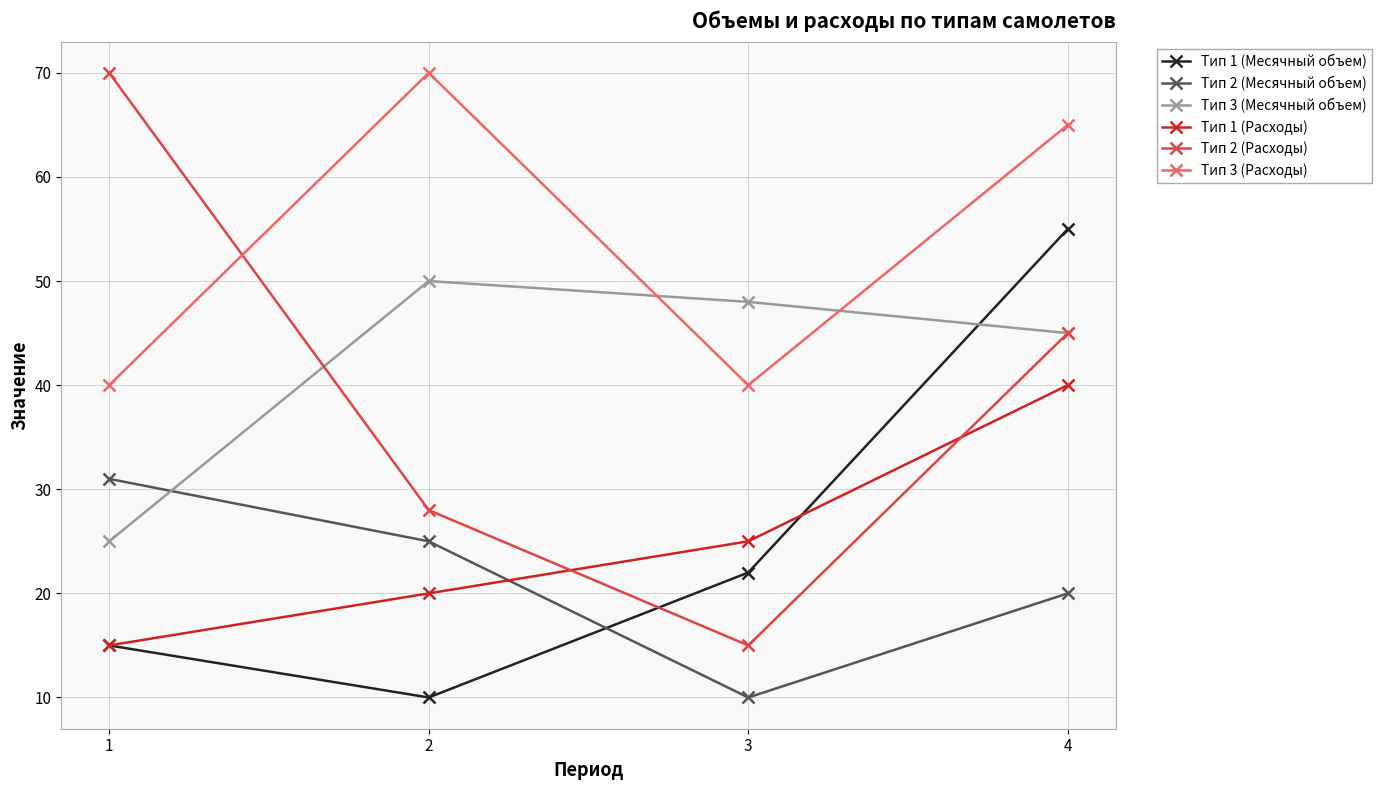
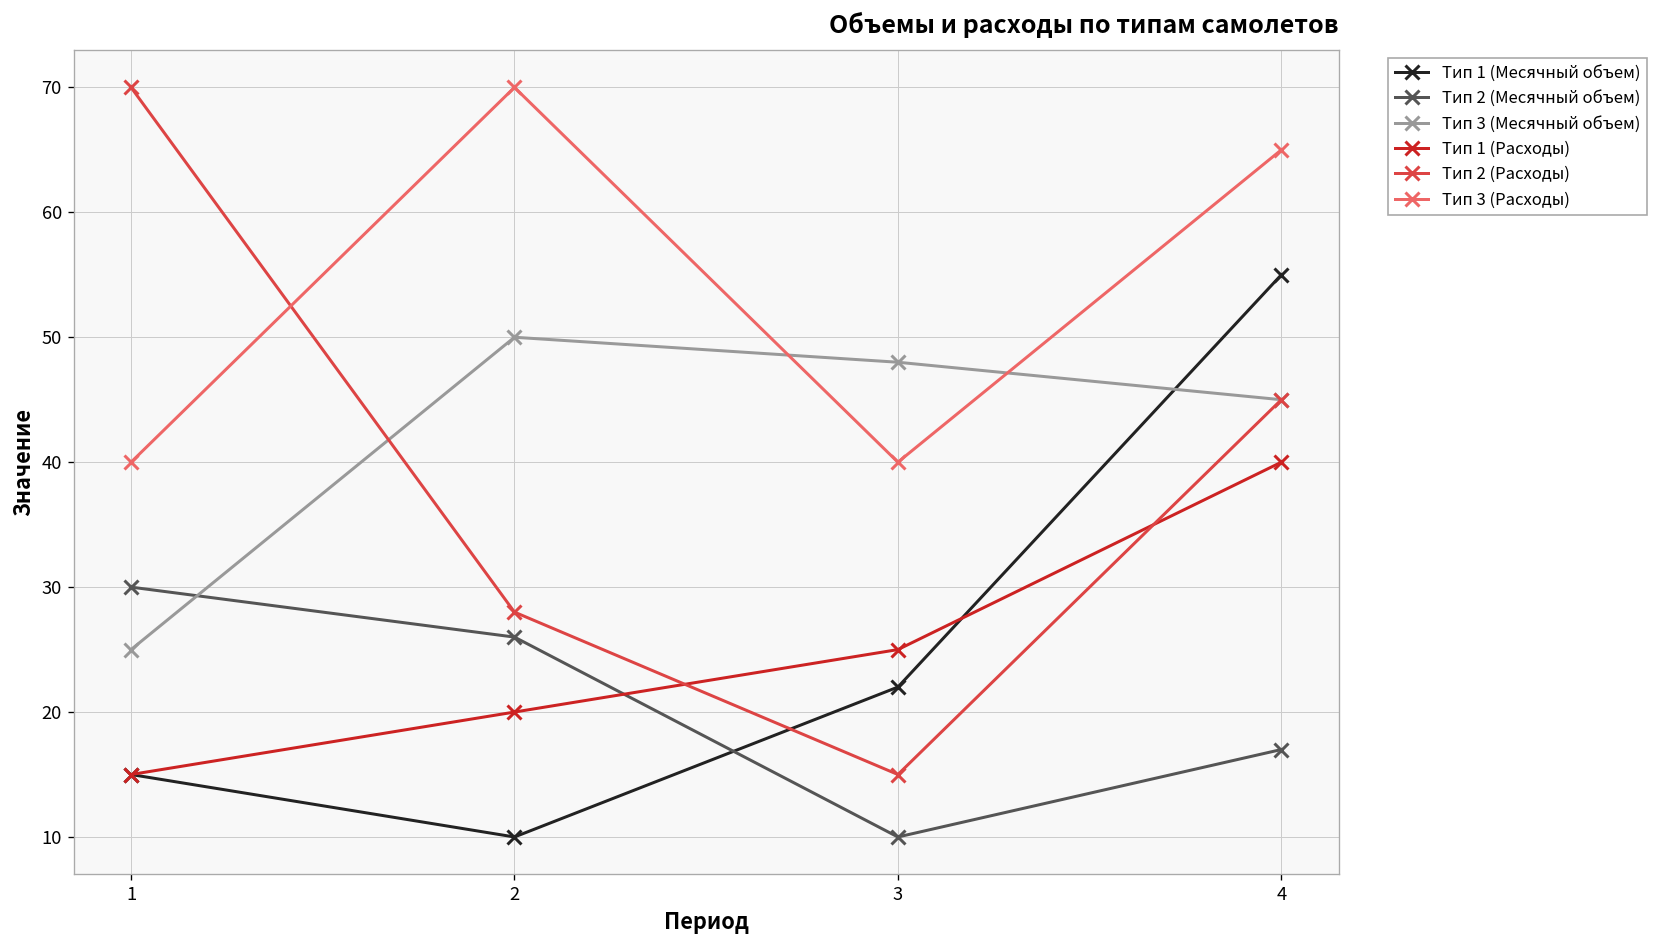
Тип 2 (Месячный объем), 1: 31 -> 30
Тип 2 (Месячный объем), 2: 25 -> 26
Тип 2 (Месячный объем), 4: 20 -> 17
